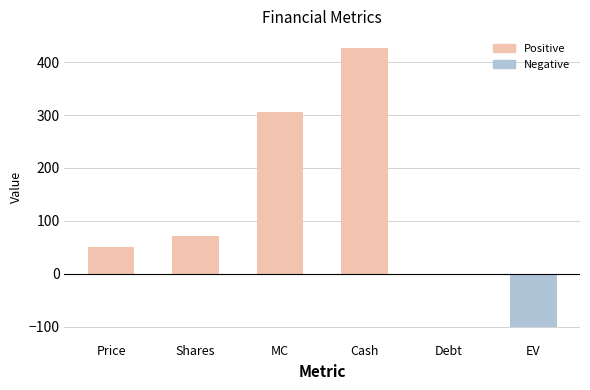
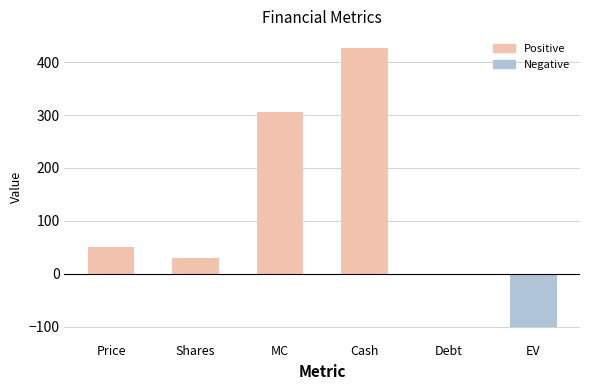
Shares: 70 -> 30
